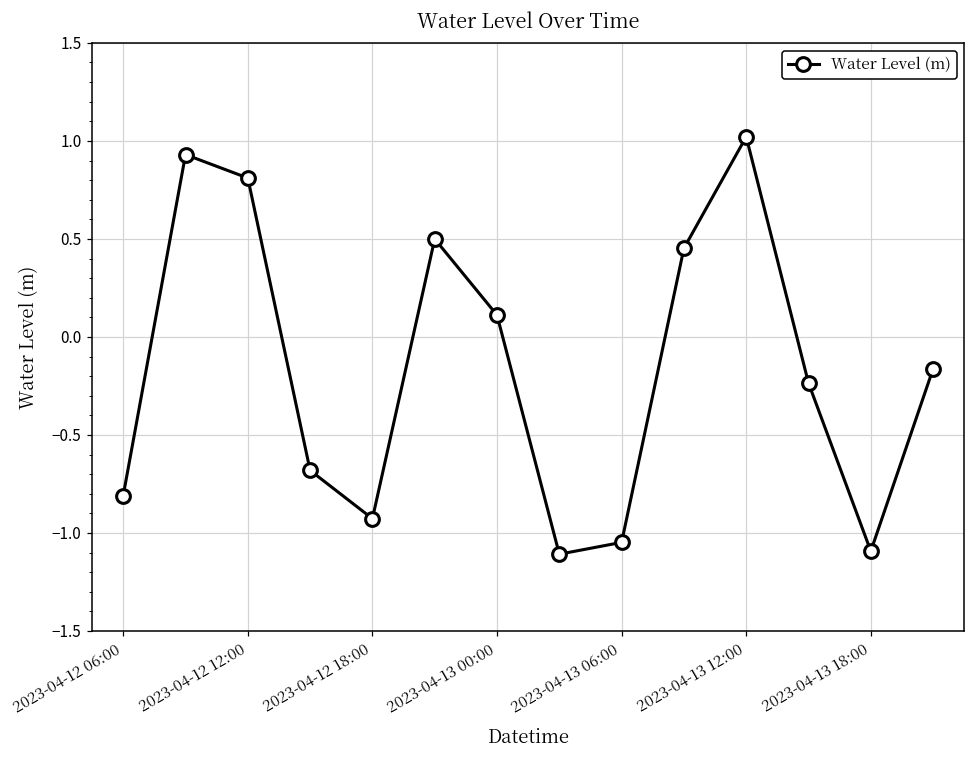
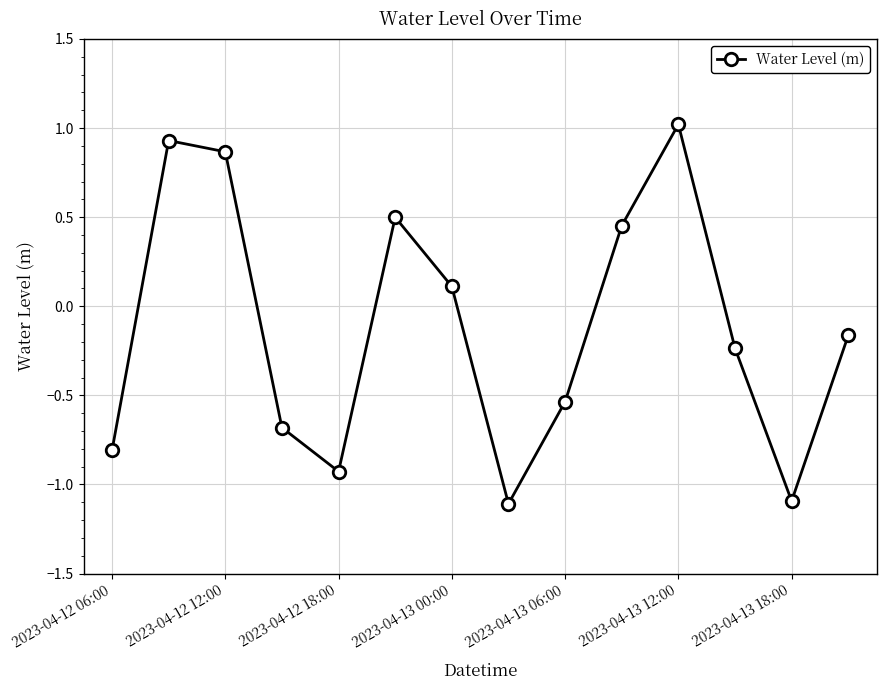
2023-04-12 12:00: 0.81 -> 0.87
2023-04-13 06:00: -1.05 -> -0.54
